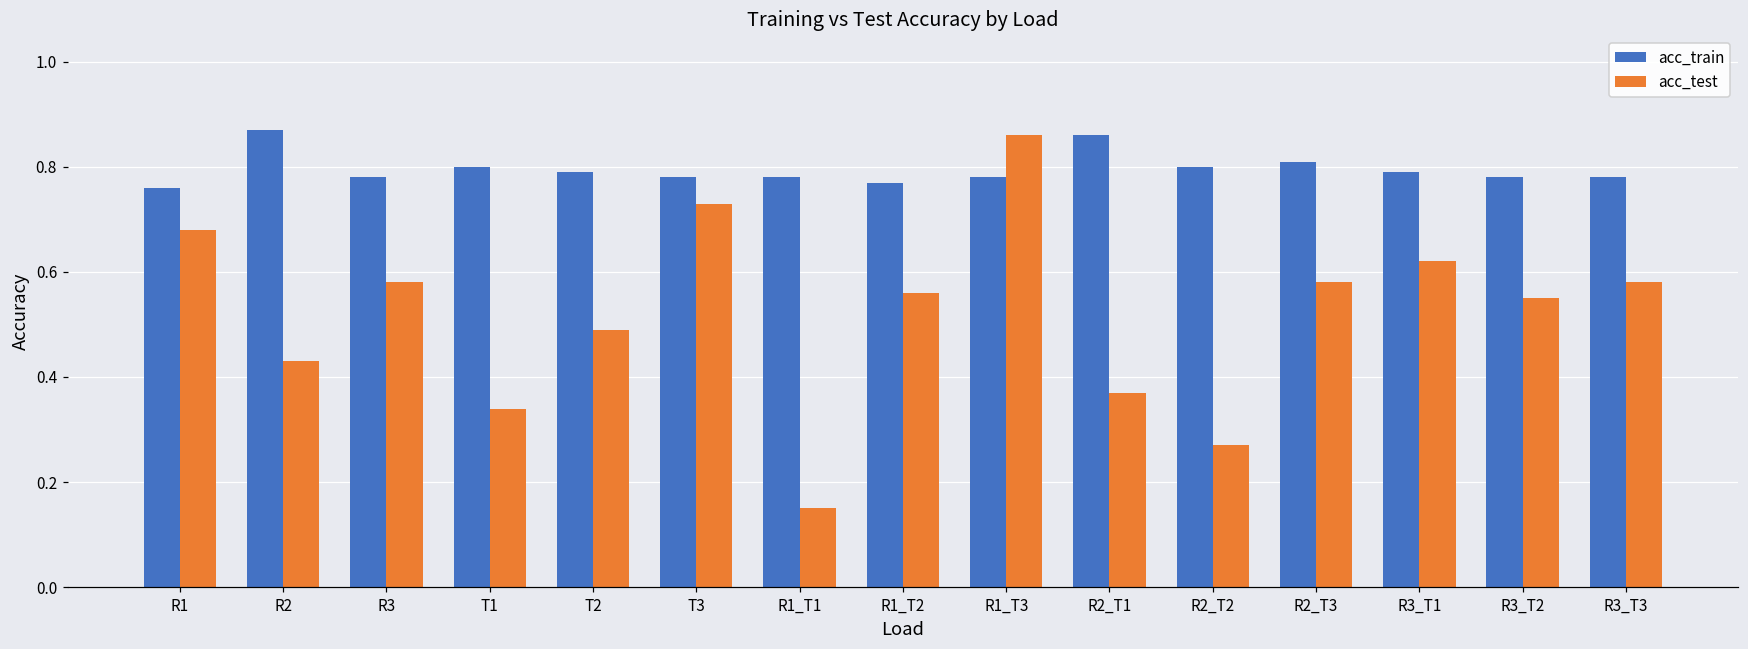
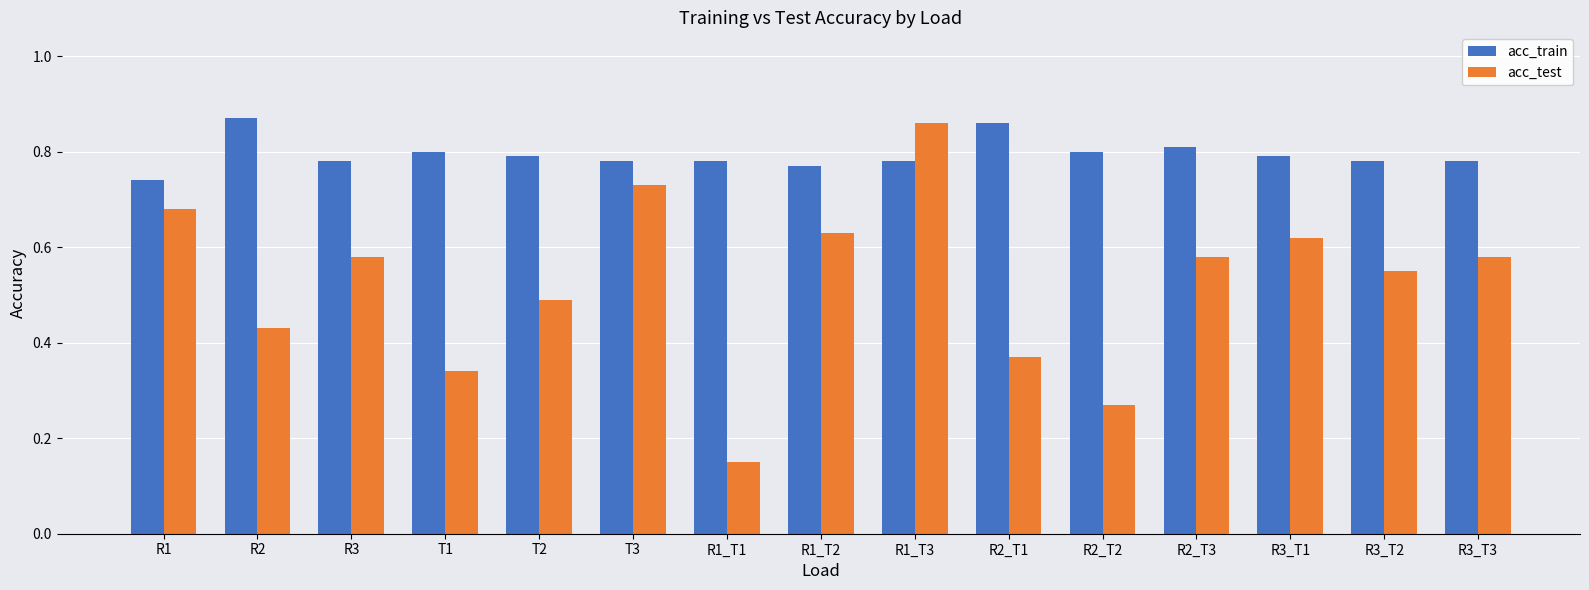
acc_train, R1: 0.76 -> 0.74
acc_test, R1_T2: 0.56 -> 0.63
